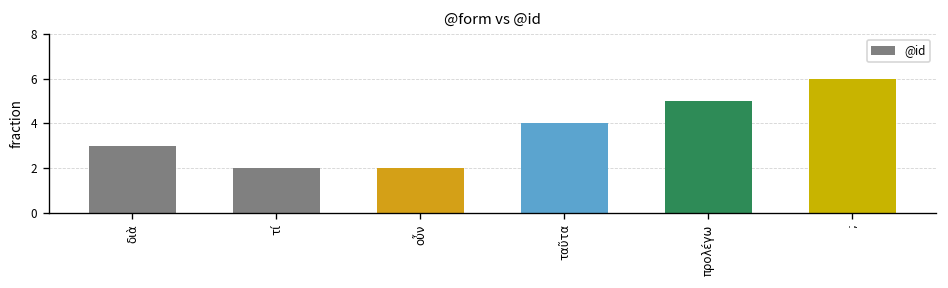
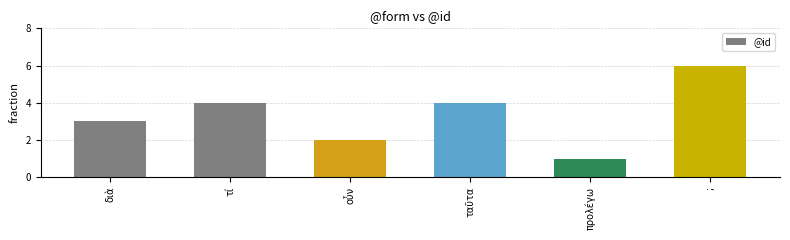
τί: 2 -> 4
προλέγω: 5 -> 1
